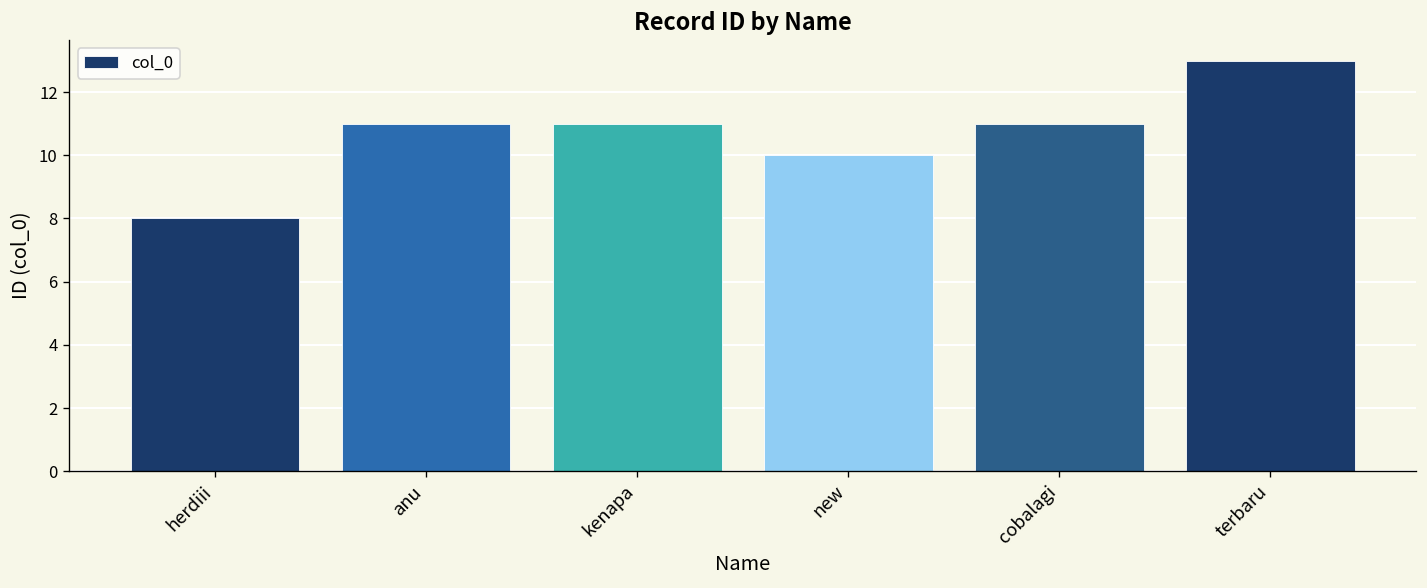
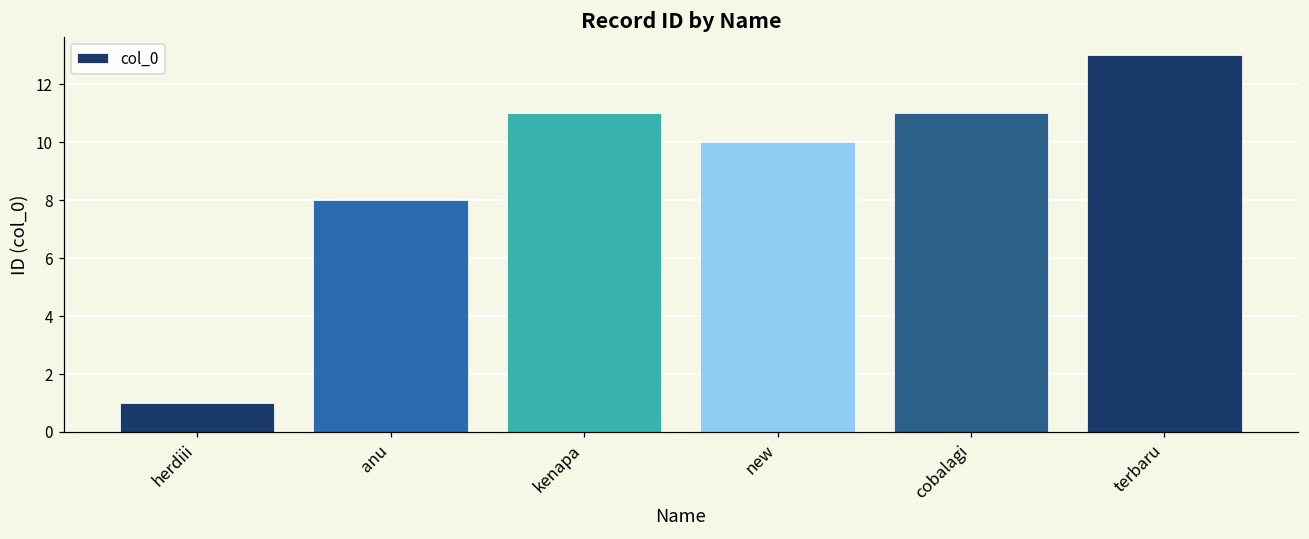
herdiii: 8 -> 1
anu: 11 -> 8
